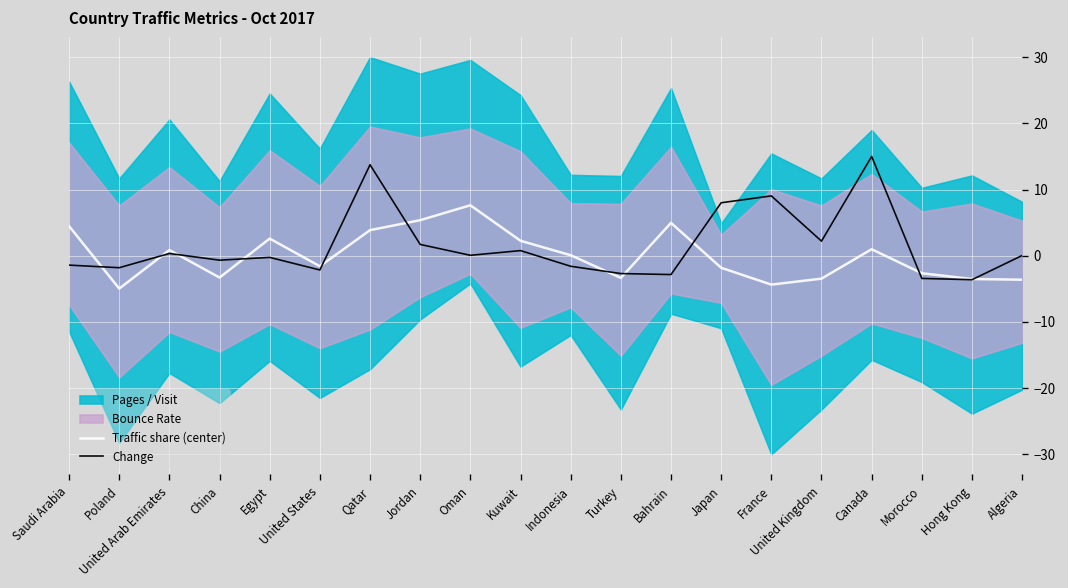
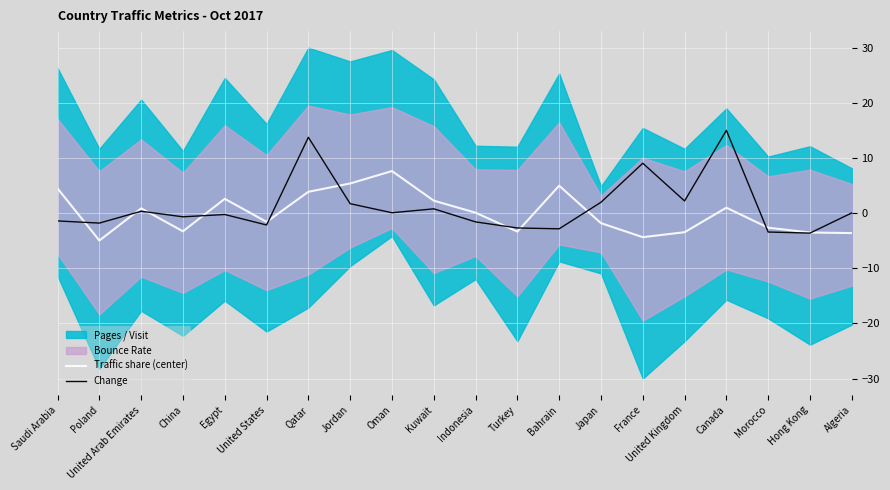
Change, Japan: 8 -> 2
